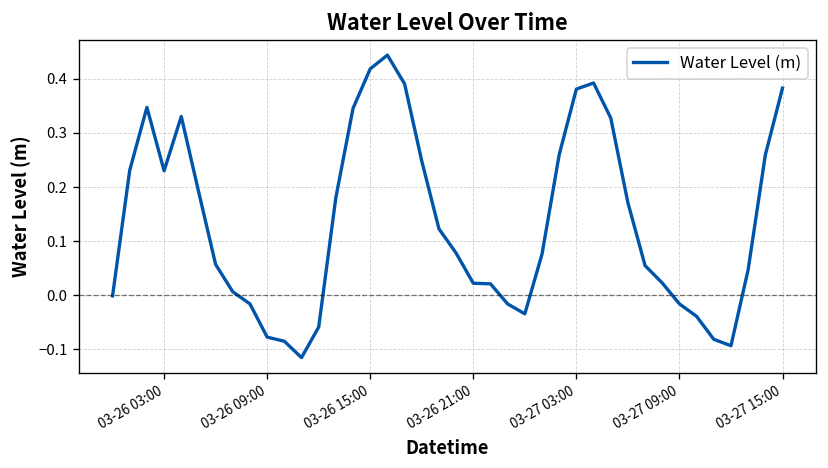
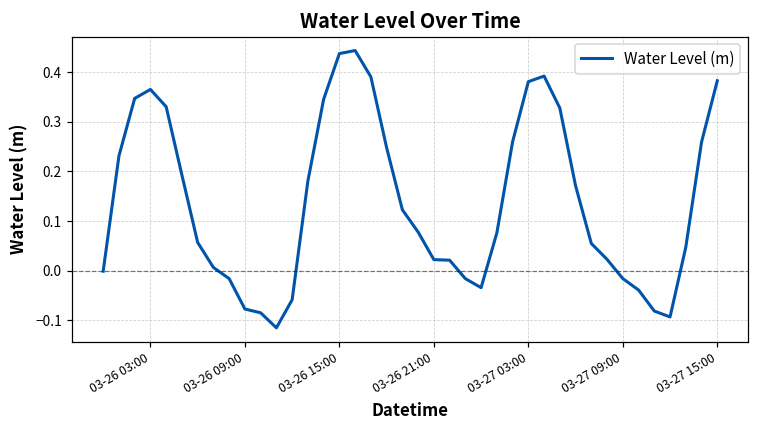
03-26 03:00: 0.23 -> 0.37
03-26 15:00: 0.42 -> 0.44
